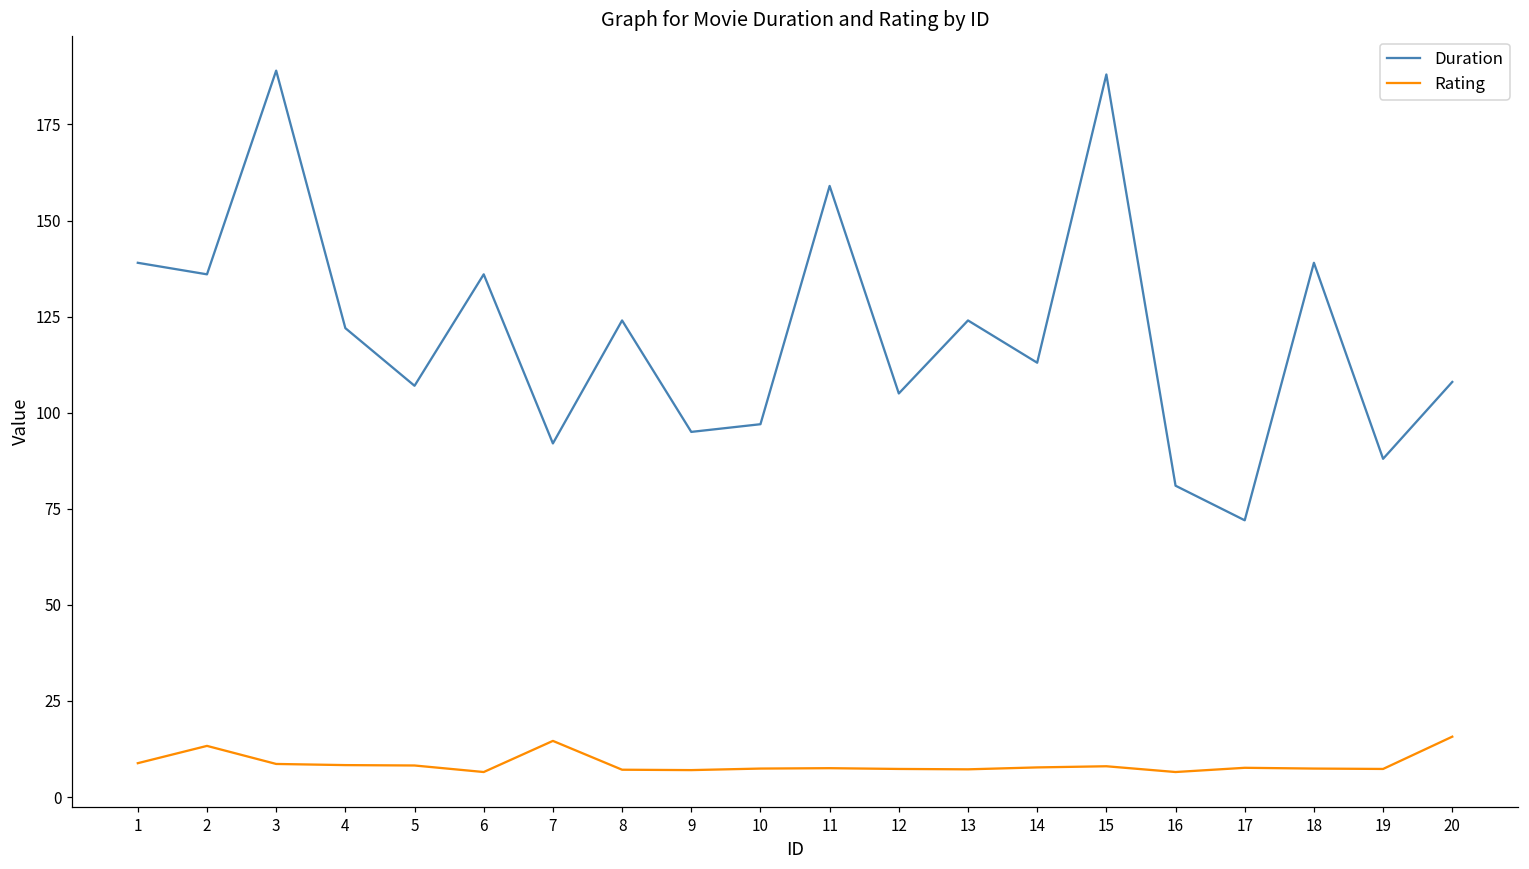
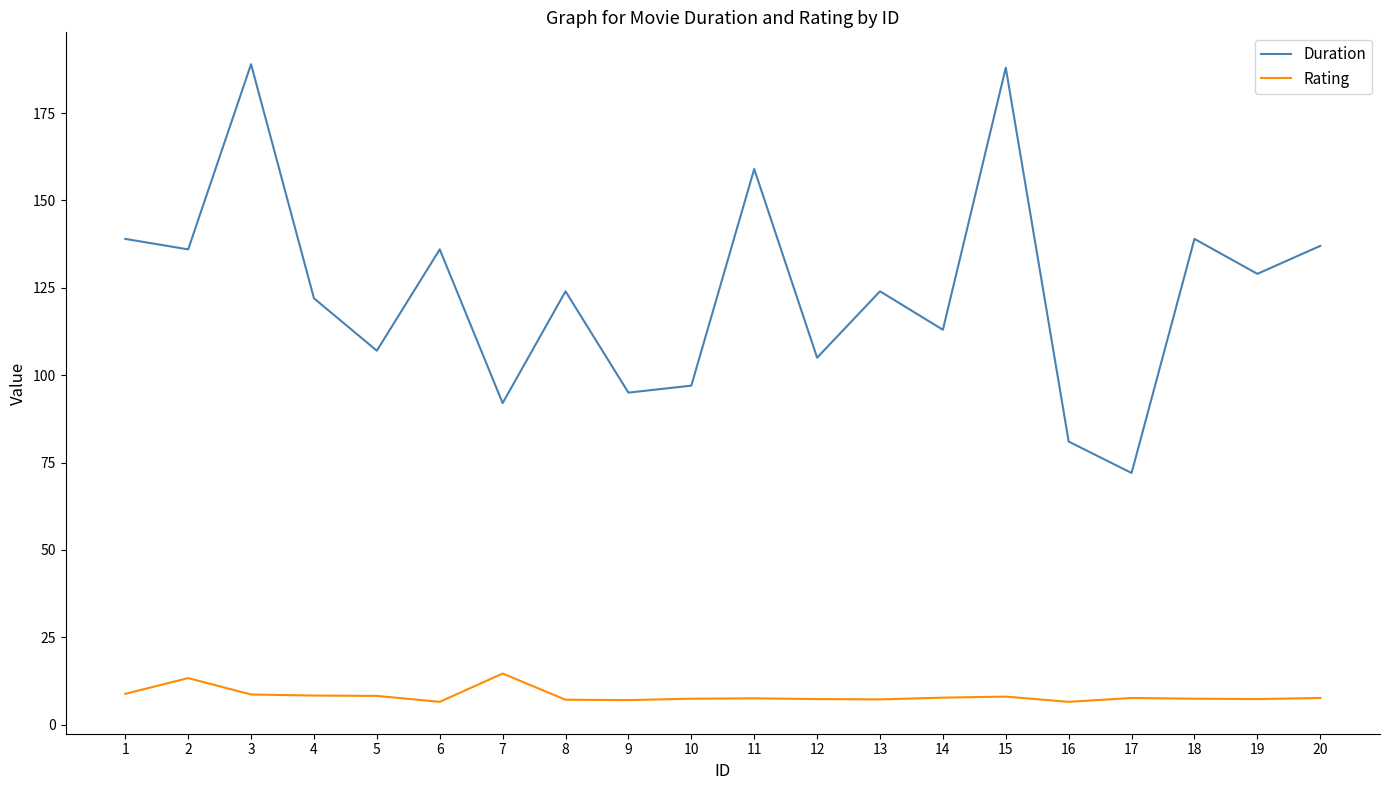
Duration, 19: 88 -> 129
Duration, 20: 108 -> 137
Rating, 20: 16 -> 8
